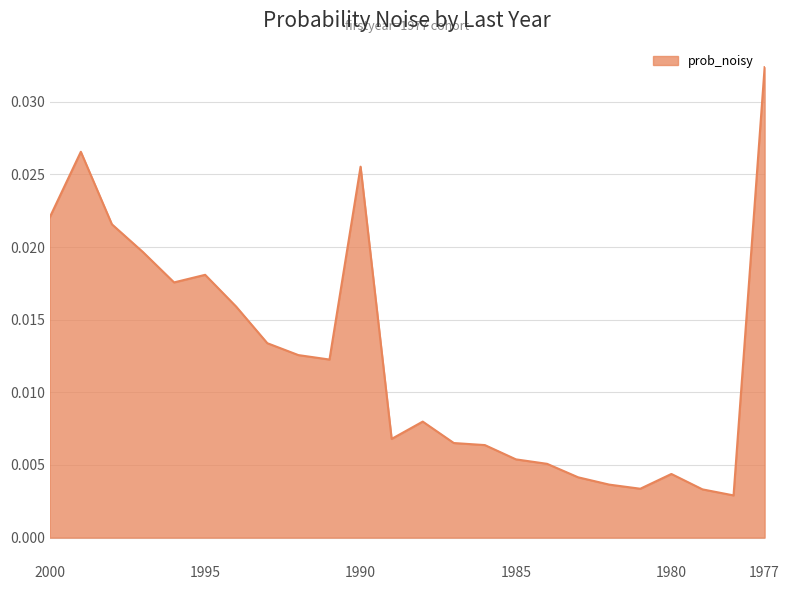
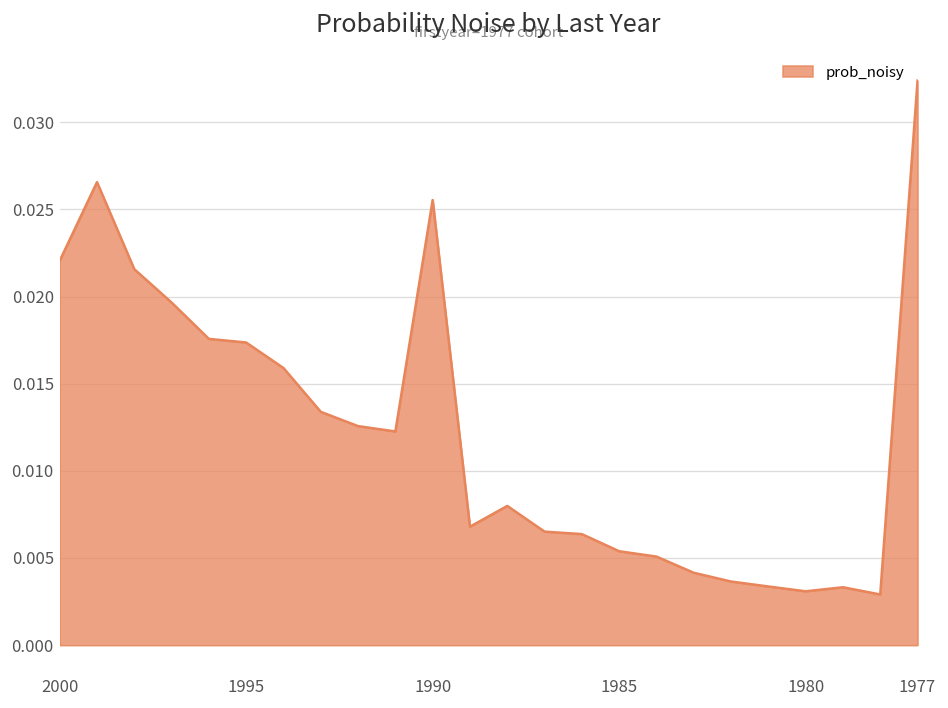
1995: 0.0181 -> 0.0174
1980: 0.0044 -> 0.0031
